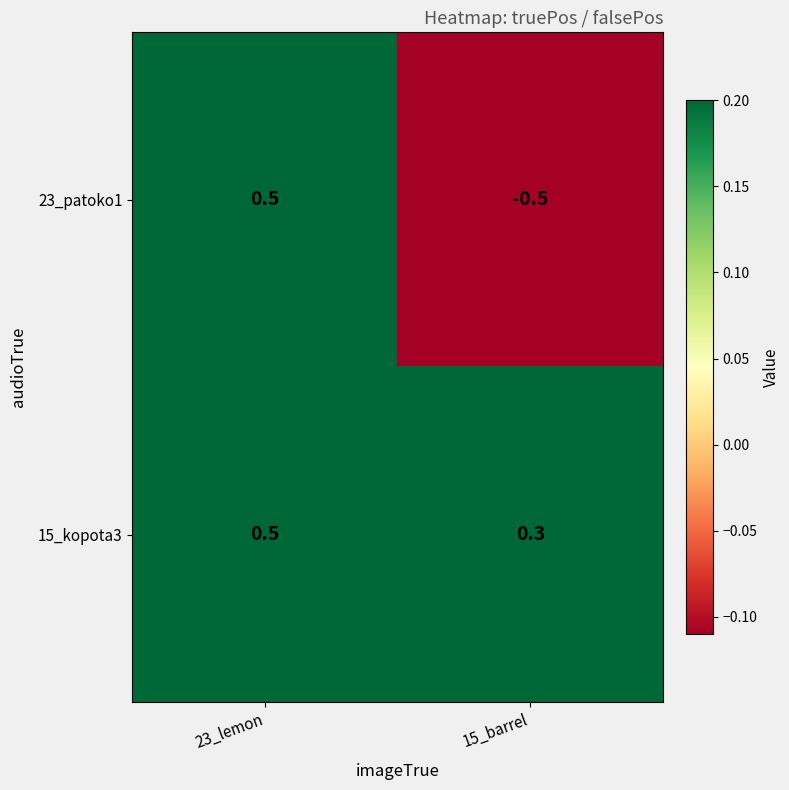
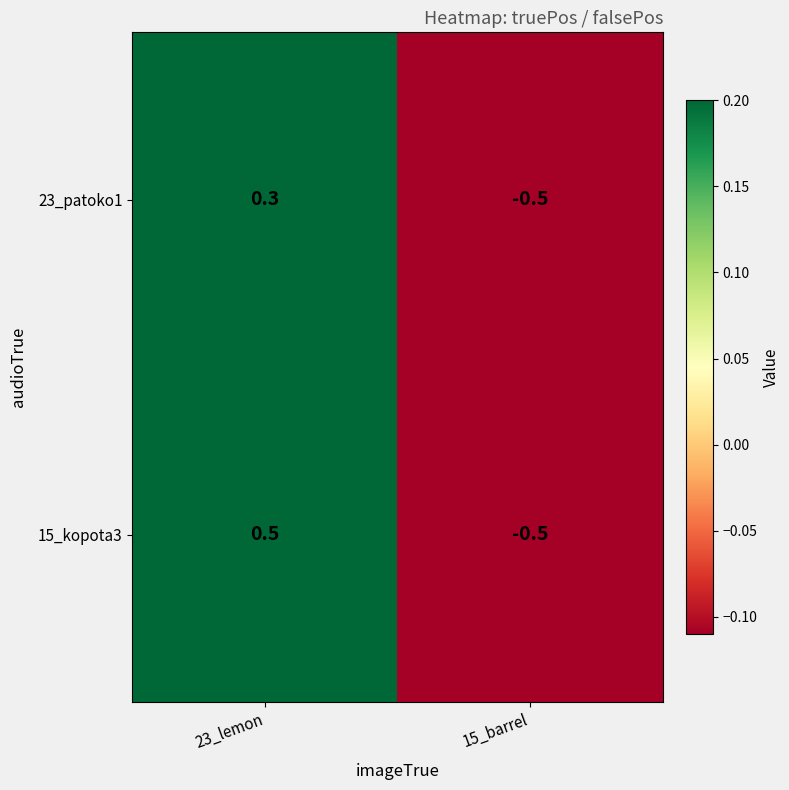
23_patoko1, 23_lemon: 0.5 -> 0.3
15_kopota3, 15_barrel: 0.3 -> -0.5
